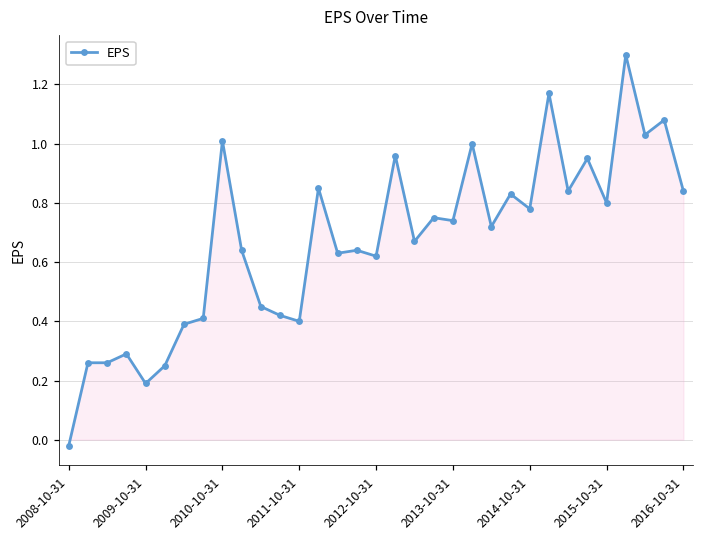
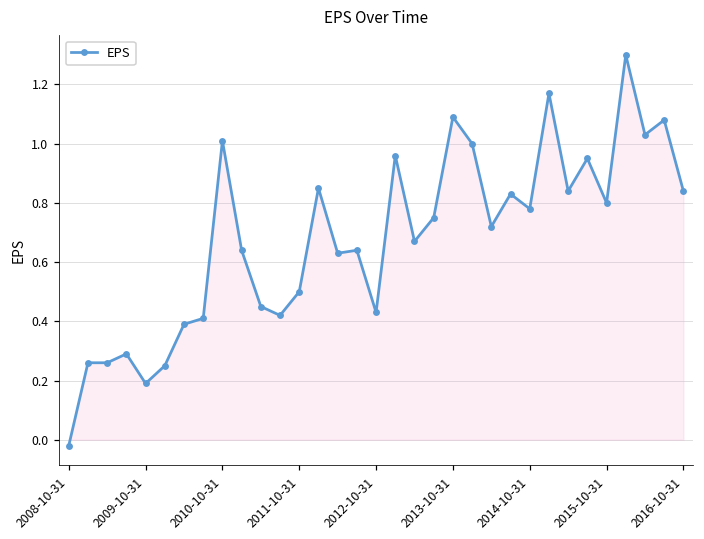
EPS, 2011-10-31: 0.4 -> 0.5
EPS, 2012-10-31: 0.62 -> 0.43
EPS, 2013-10-31: 0.74 -> 1.09
